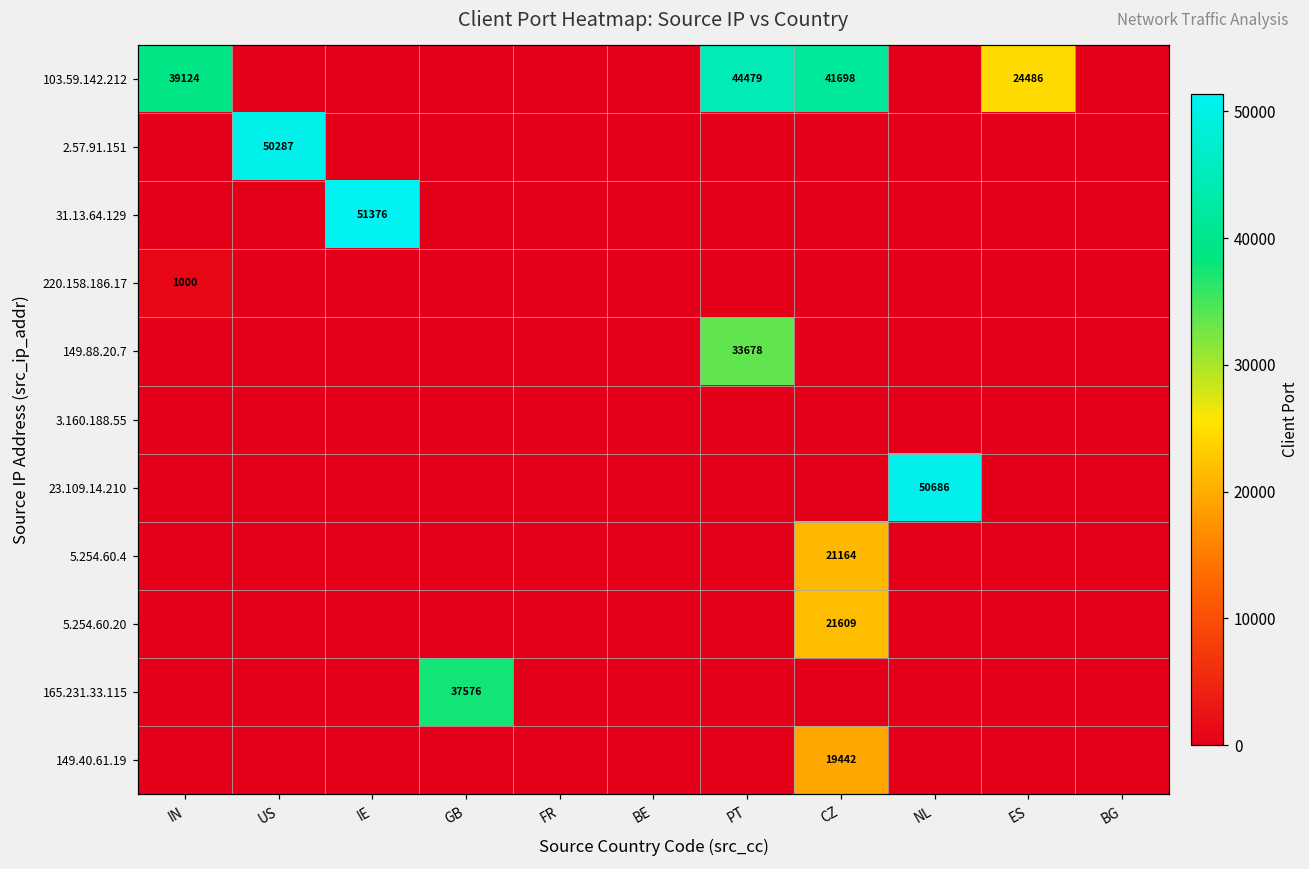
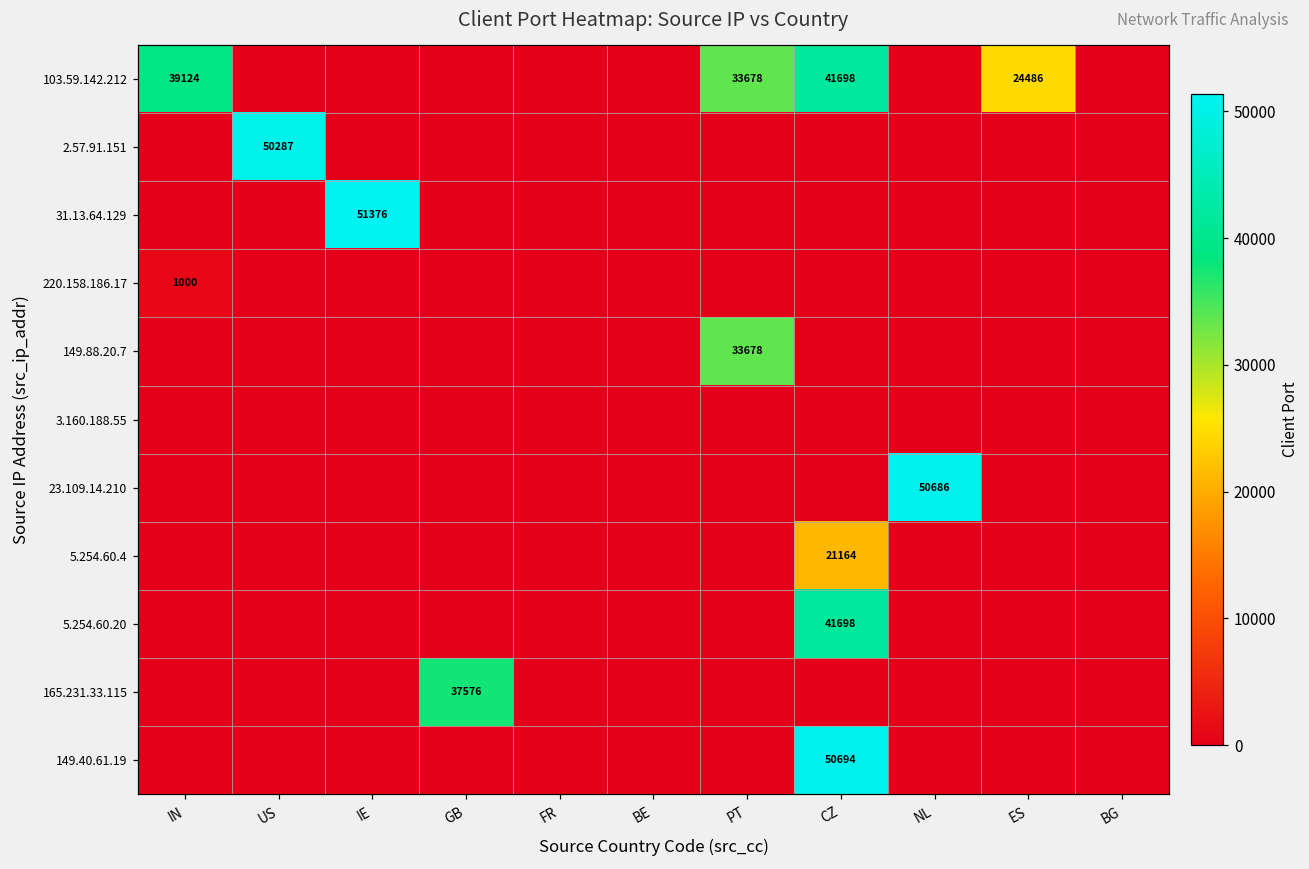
103.59.142.212, PT: 44479 -> 33678
5.254.60.20, CZ: 21609 -> 41698
149.40.61.19, CZ: 19442 -> 50694
